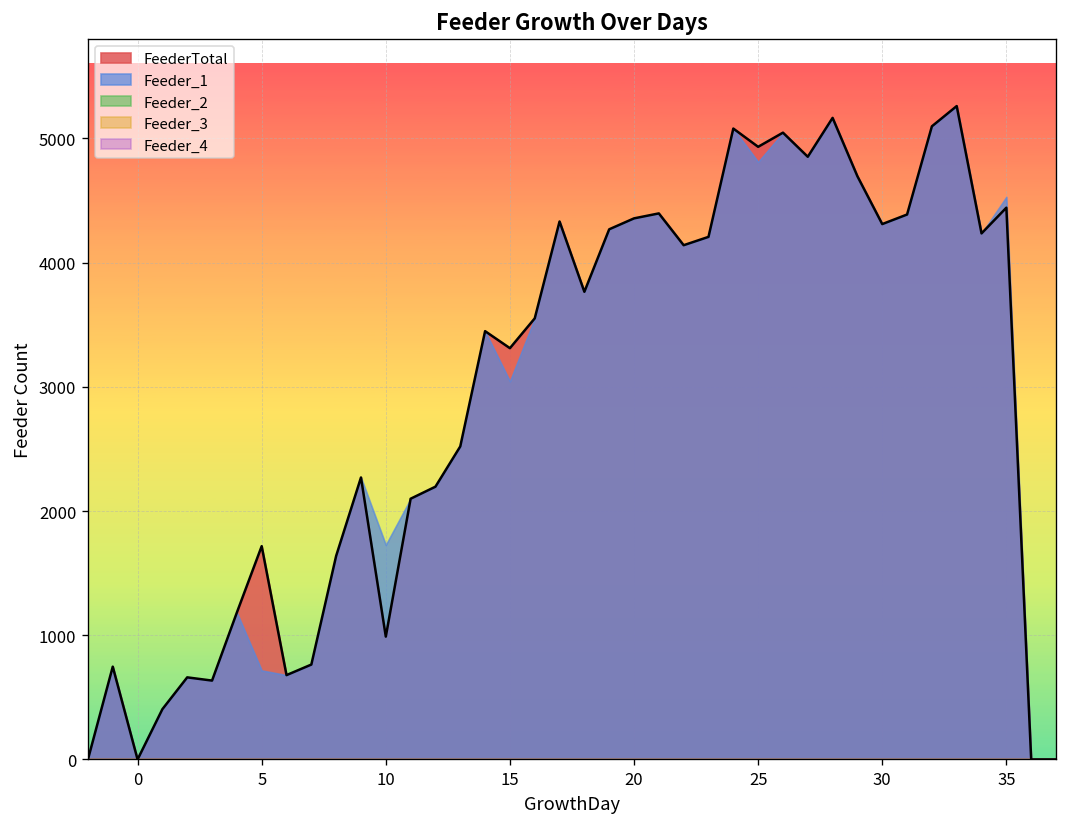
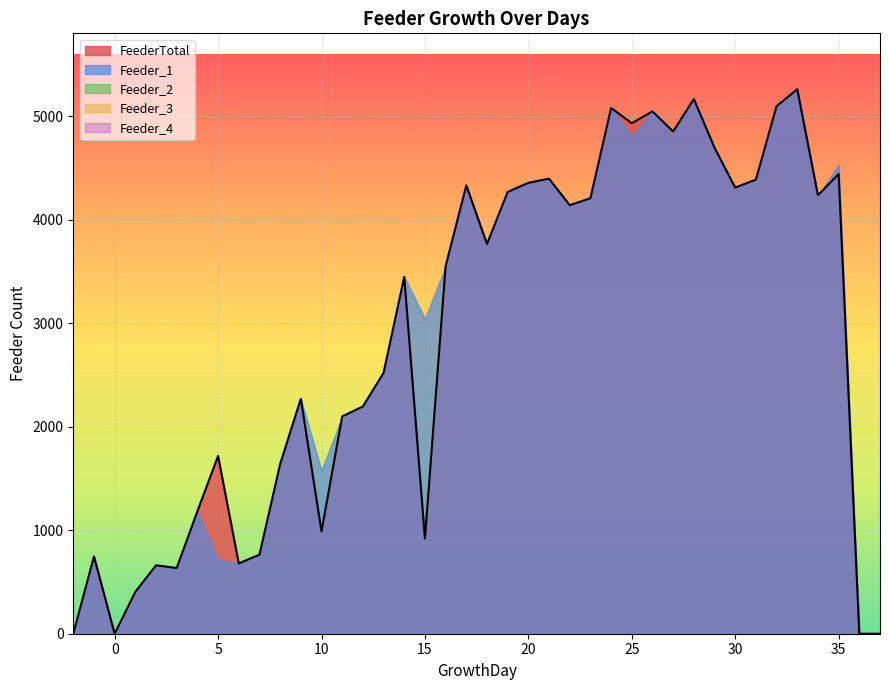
Feeder_1, 10: 1730 -> 1580
FeederTotal, 15: 3310 -> 920
